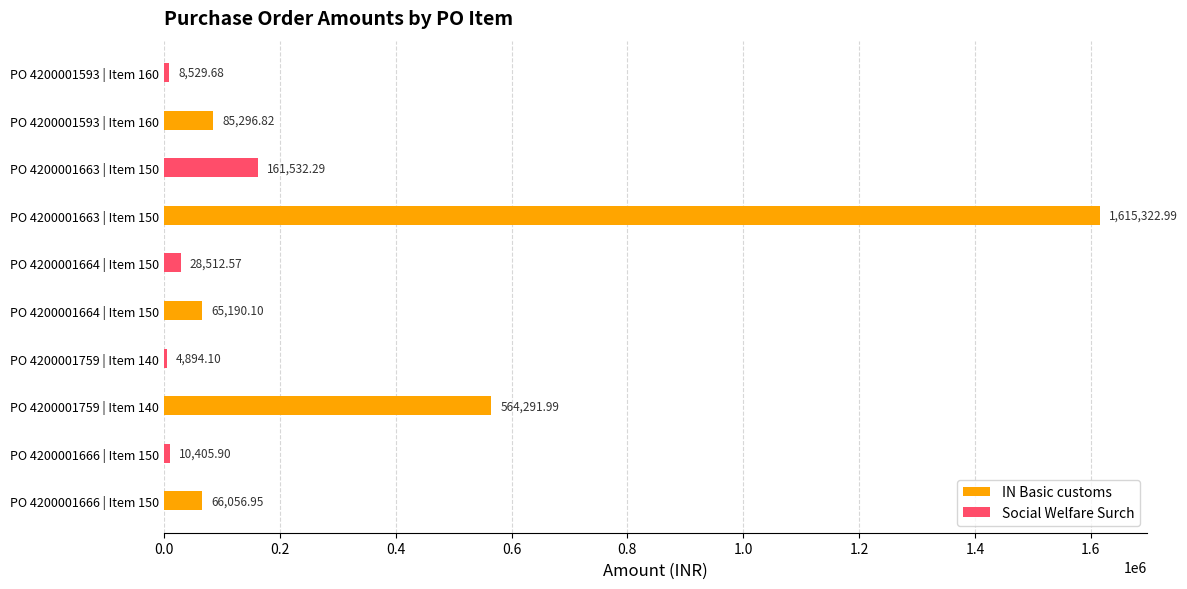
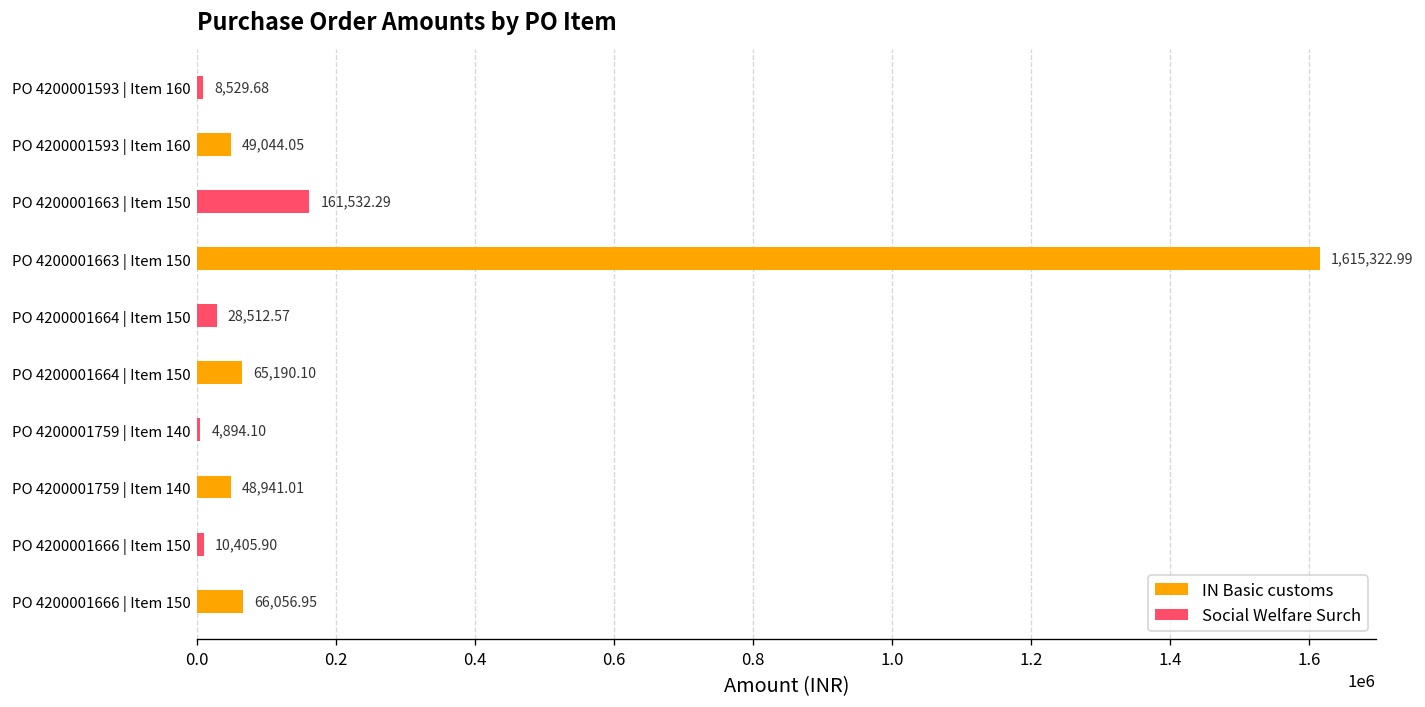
IN Basic customs, PO 4200001593 | Item 160: 85,296.82 -> 49,044.05
IN Basic customs, PO 4200001759 | Item 140: 564,291.99 -> 48,941.01
